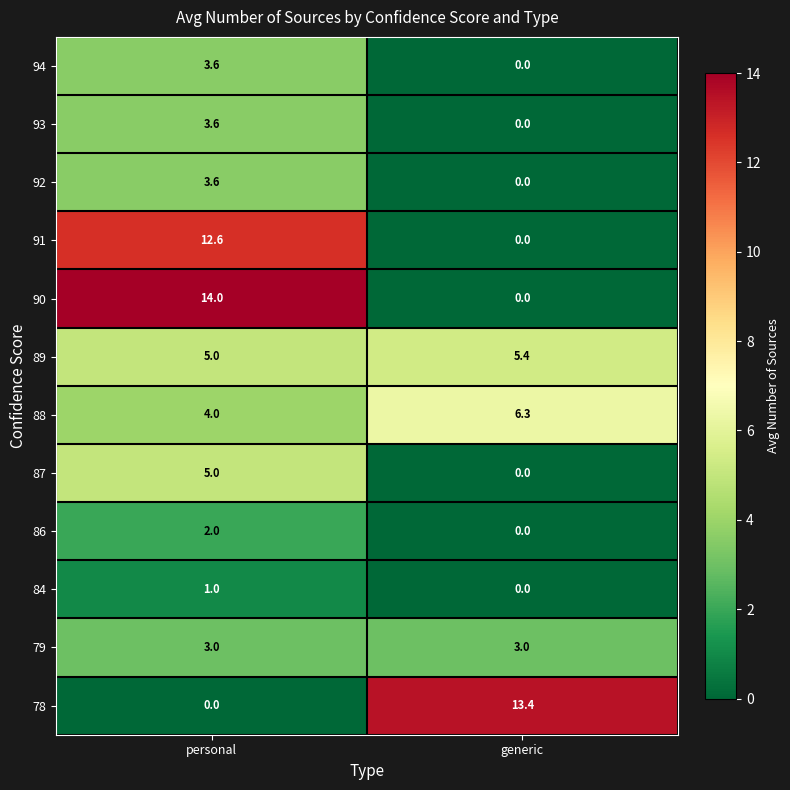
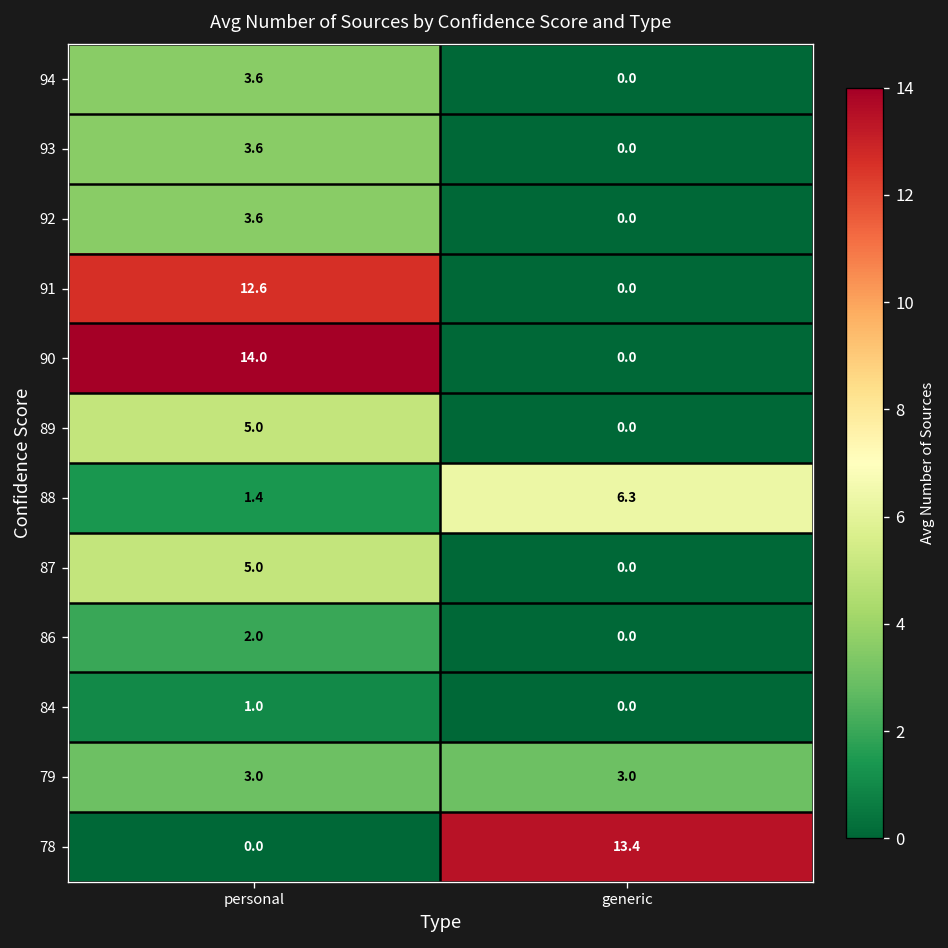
89, generic: 5.4 -> 0.0
88, personal: 4.0 -> 1.4
